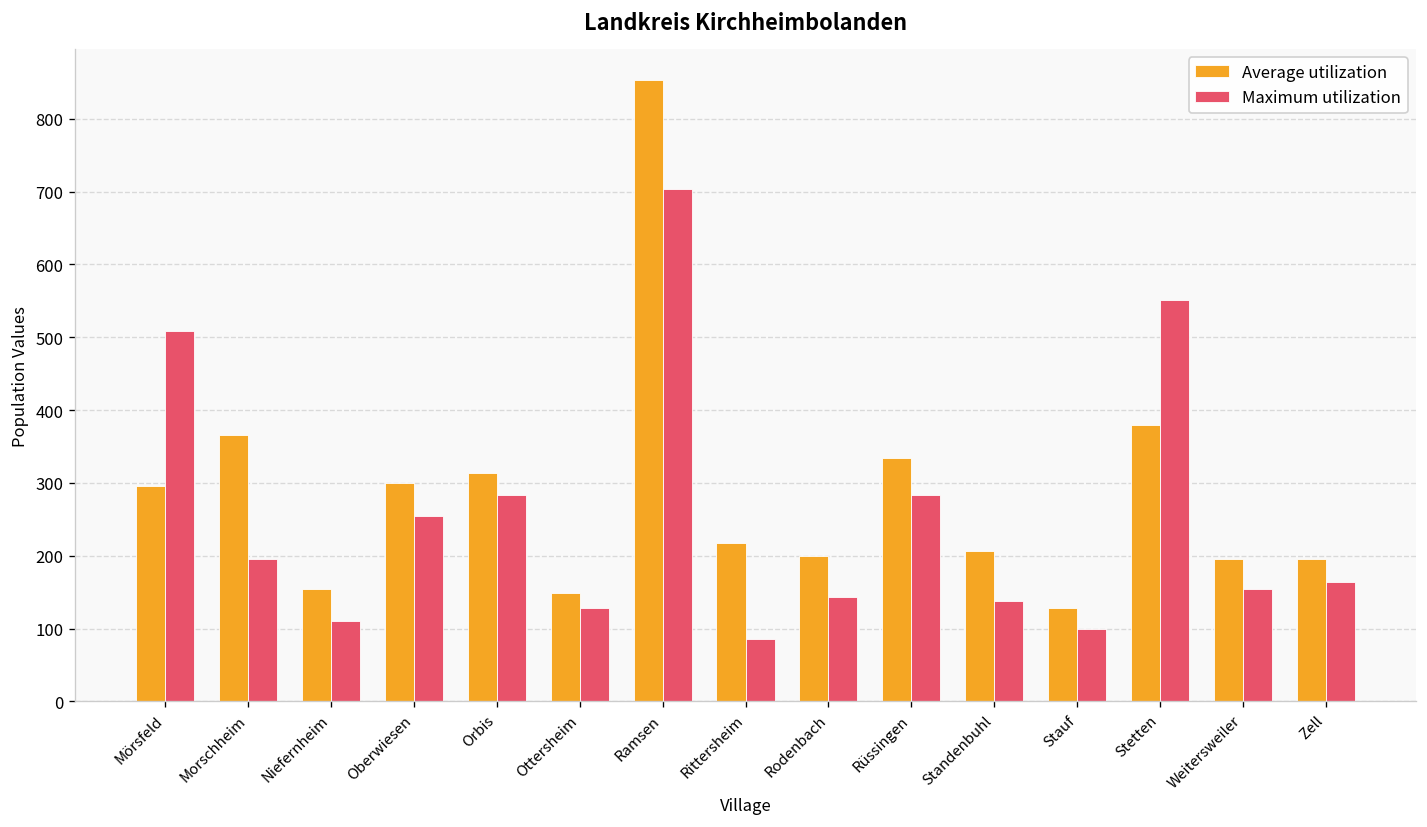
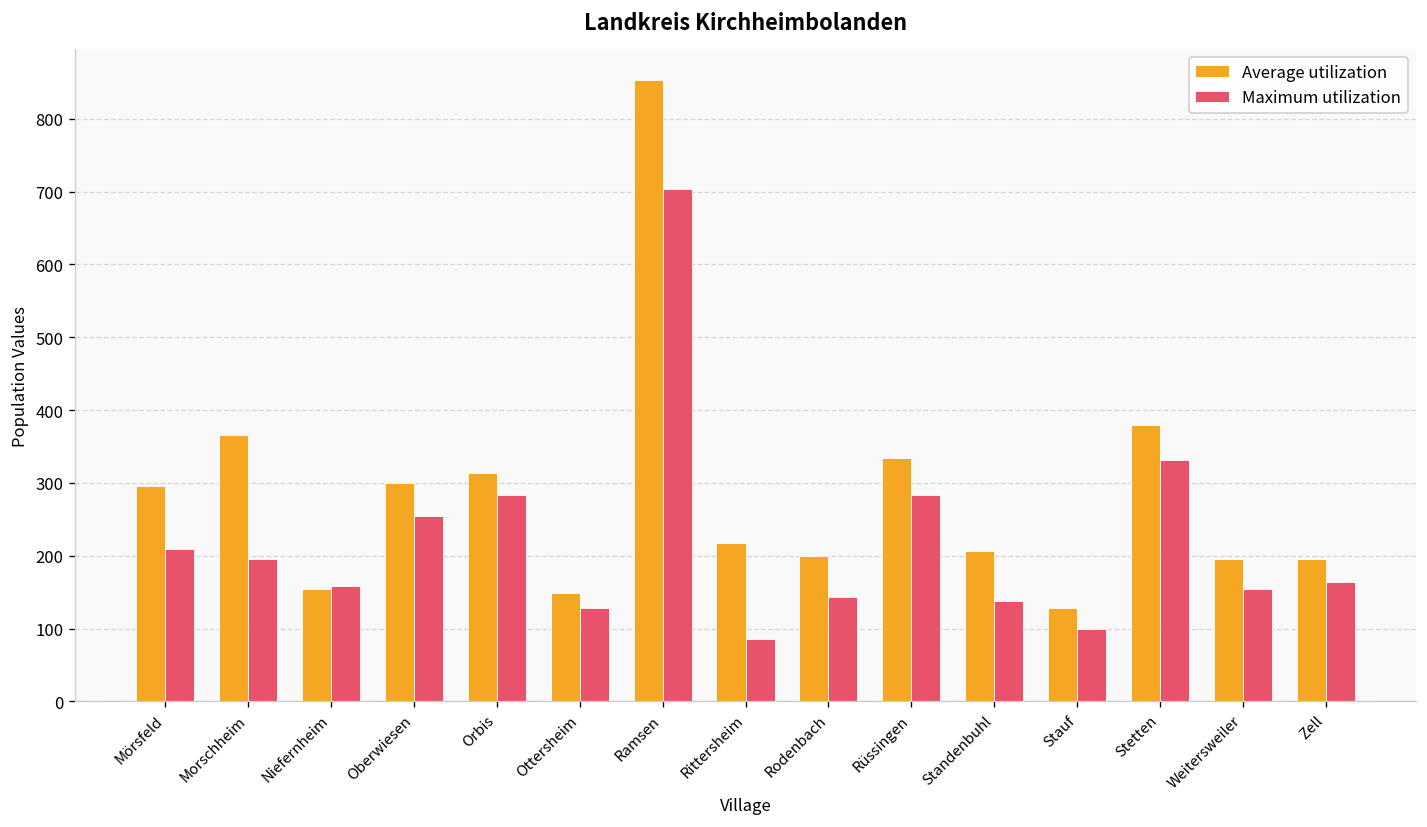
Maximum utilization, Mörsfeld: 510 -> 210
Maximum utilization, Niefernheim: 110 -> 160
Maximum utilization, Stetten: 550 -> 330
